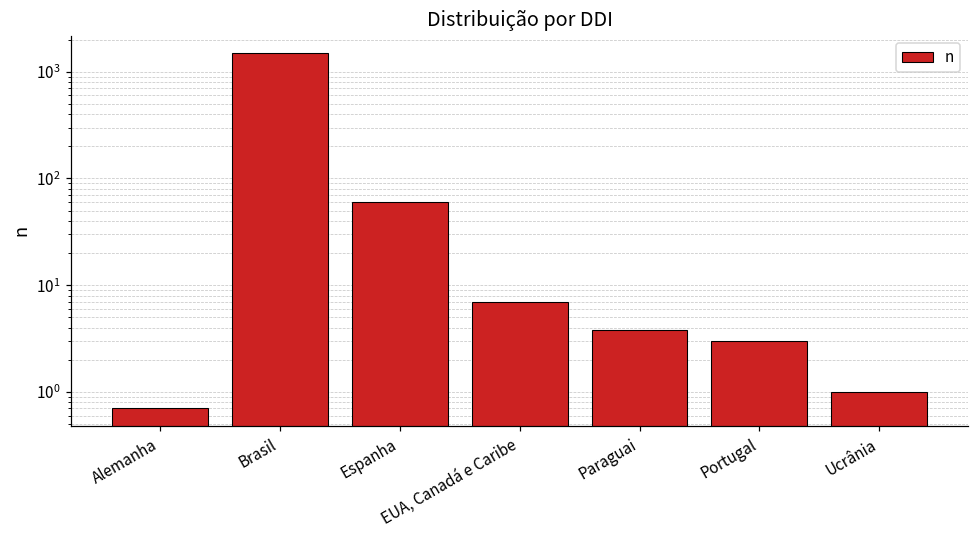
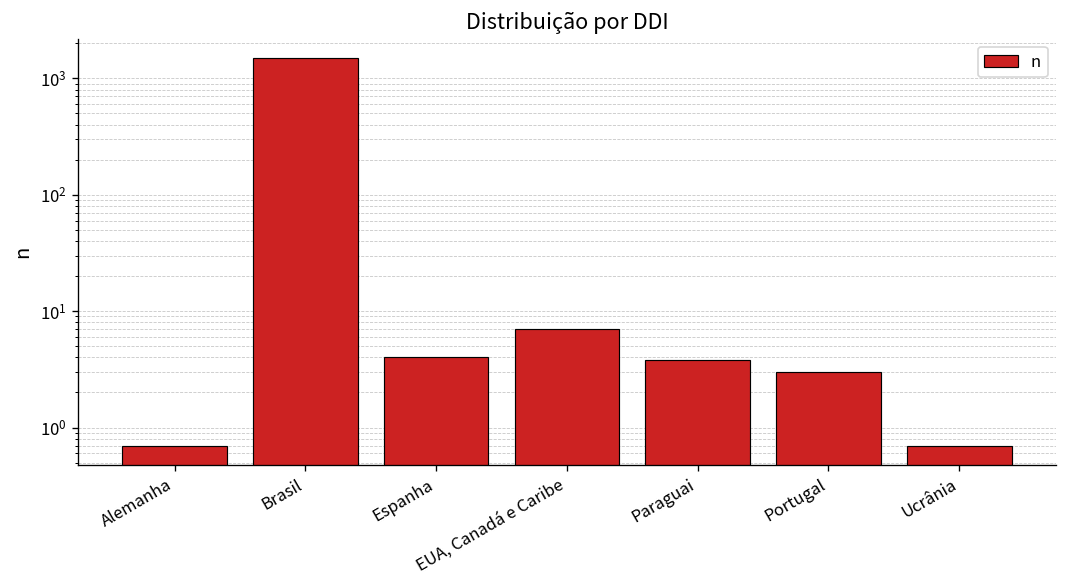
Espanha: 60 -> 4
Ucrânia: 1.0 -> 0.7
